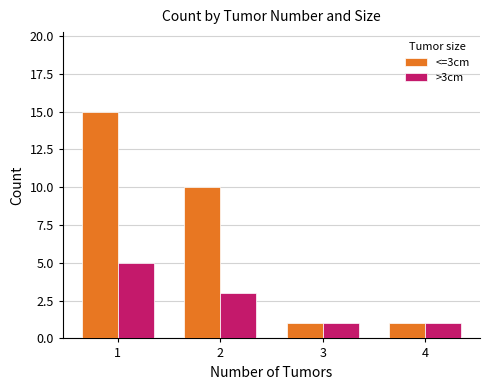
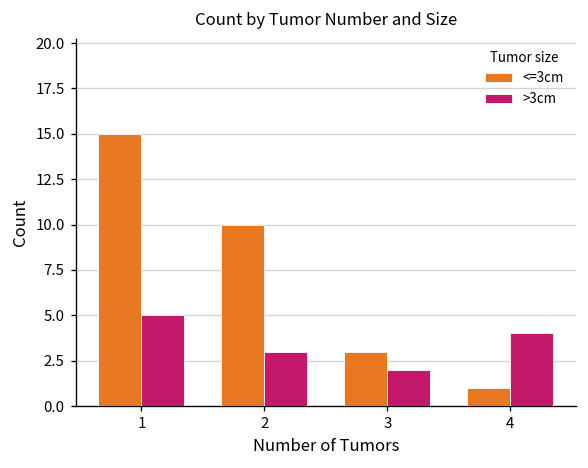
<=3cm, 3: 1 -> 3
>3cm, 3: 1 -> 2
>3cm, 4: 1 -> 4
